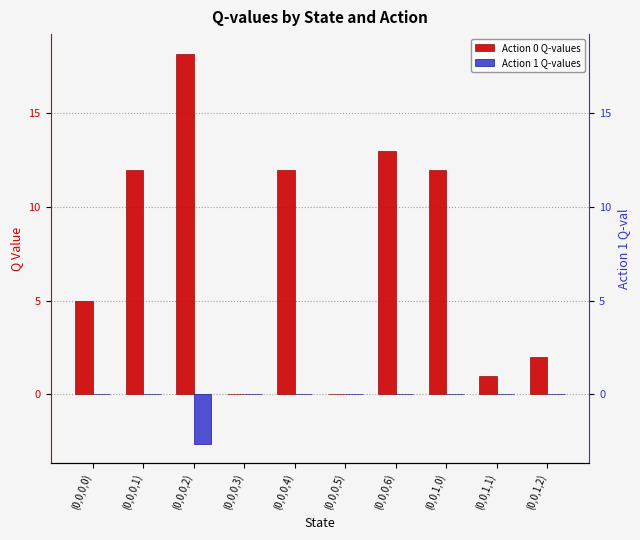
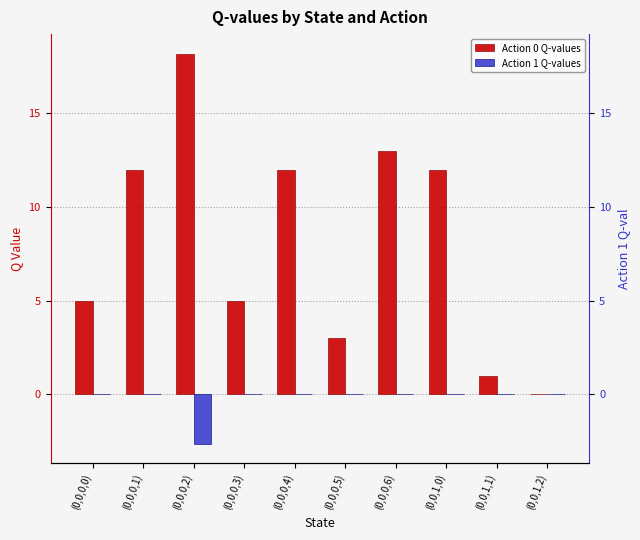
Action 0 Q-values, (0,0,0,3): 0 -> 5
Action 0 Q-values, (0,0,0,5): 0 -> 3
Action 0 Q-values, (0,0,1,2): 2 -> 0
